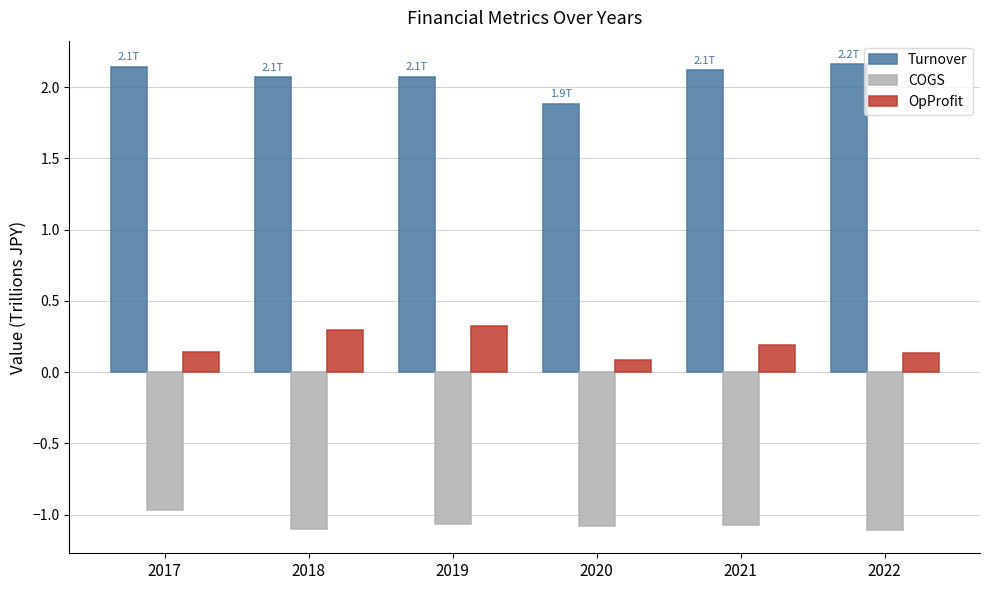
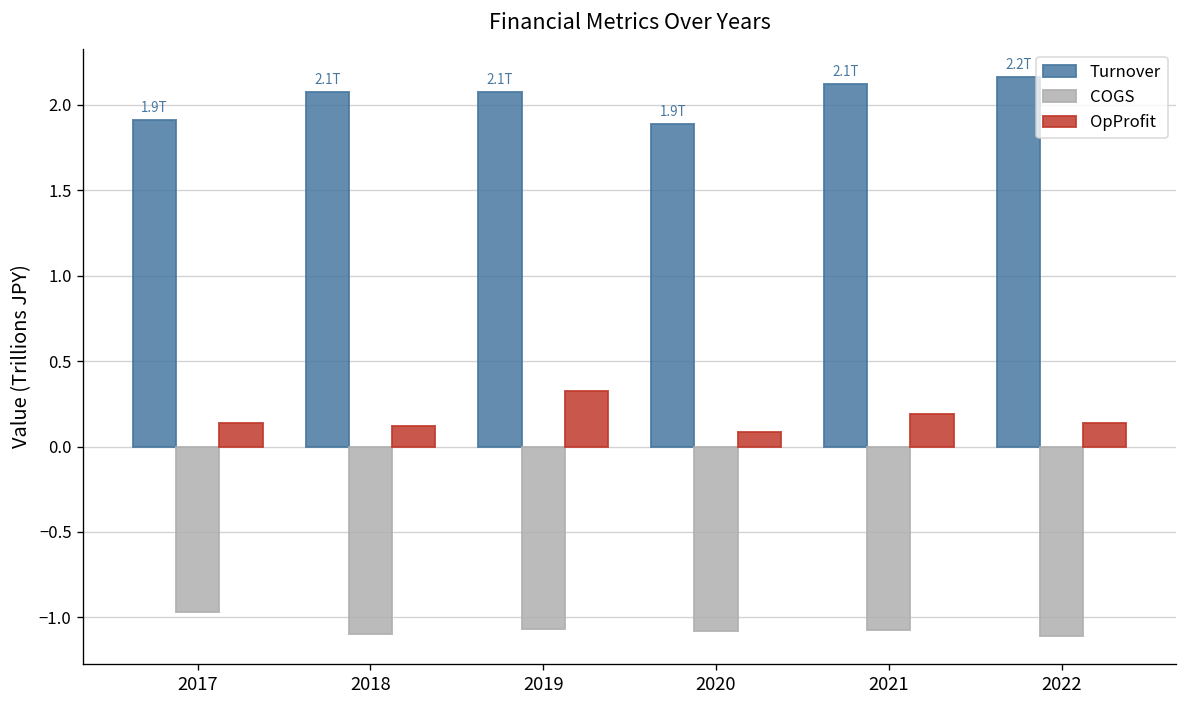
Turnover, 2017: 2.1T -> 1.9T
OpProfit, 2018: 0.30 -> 0.12
